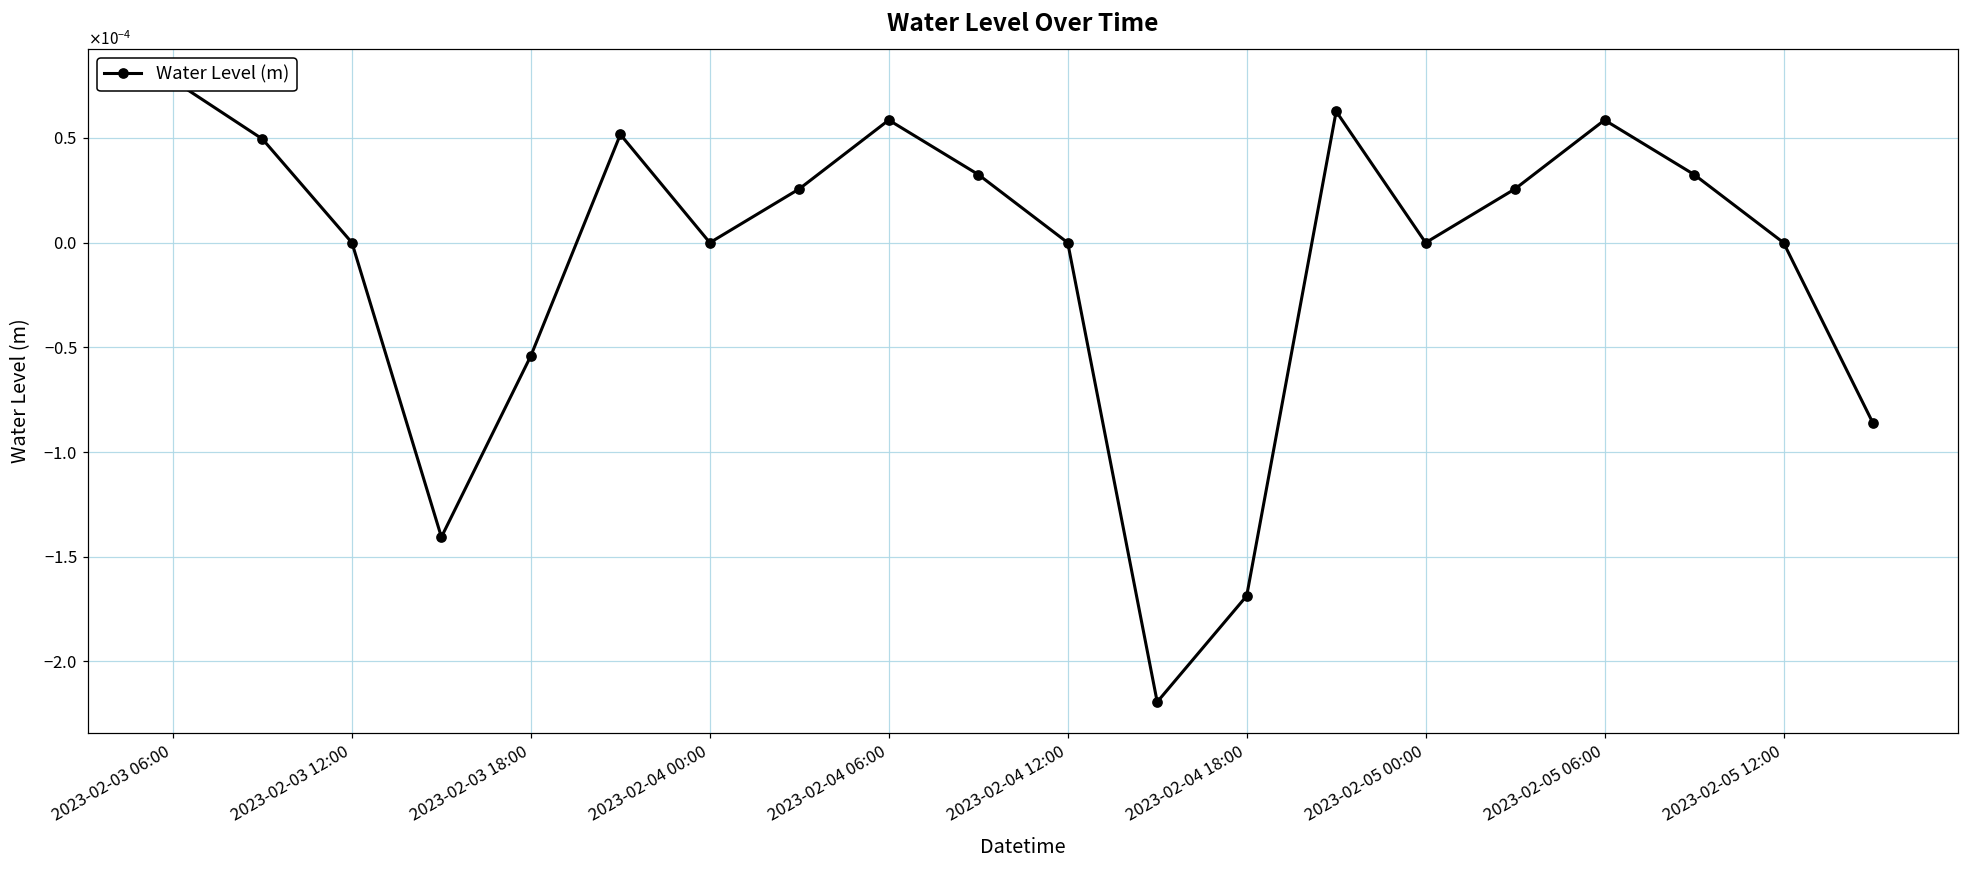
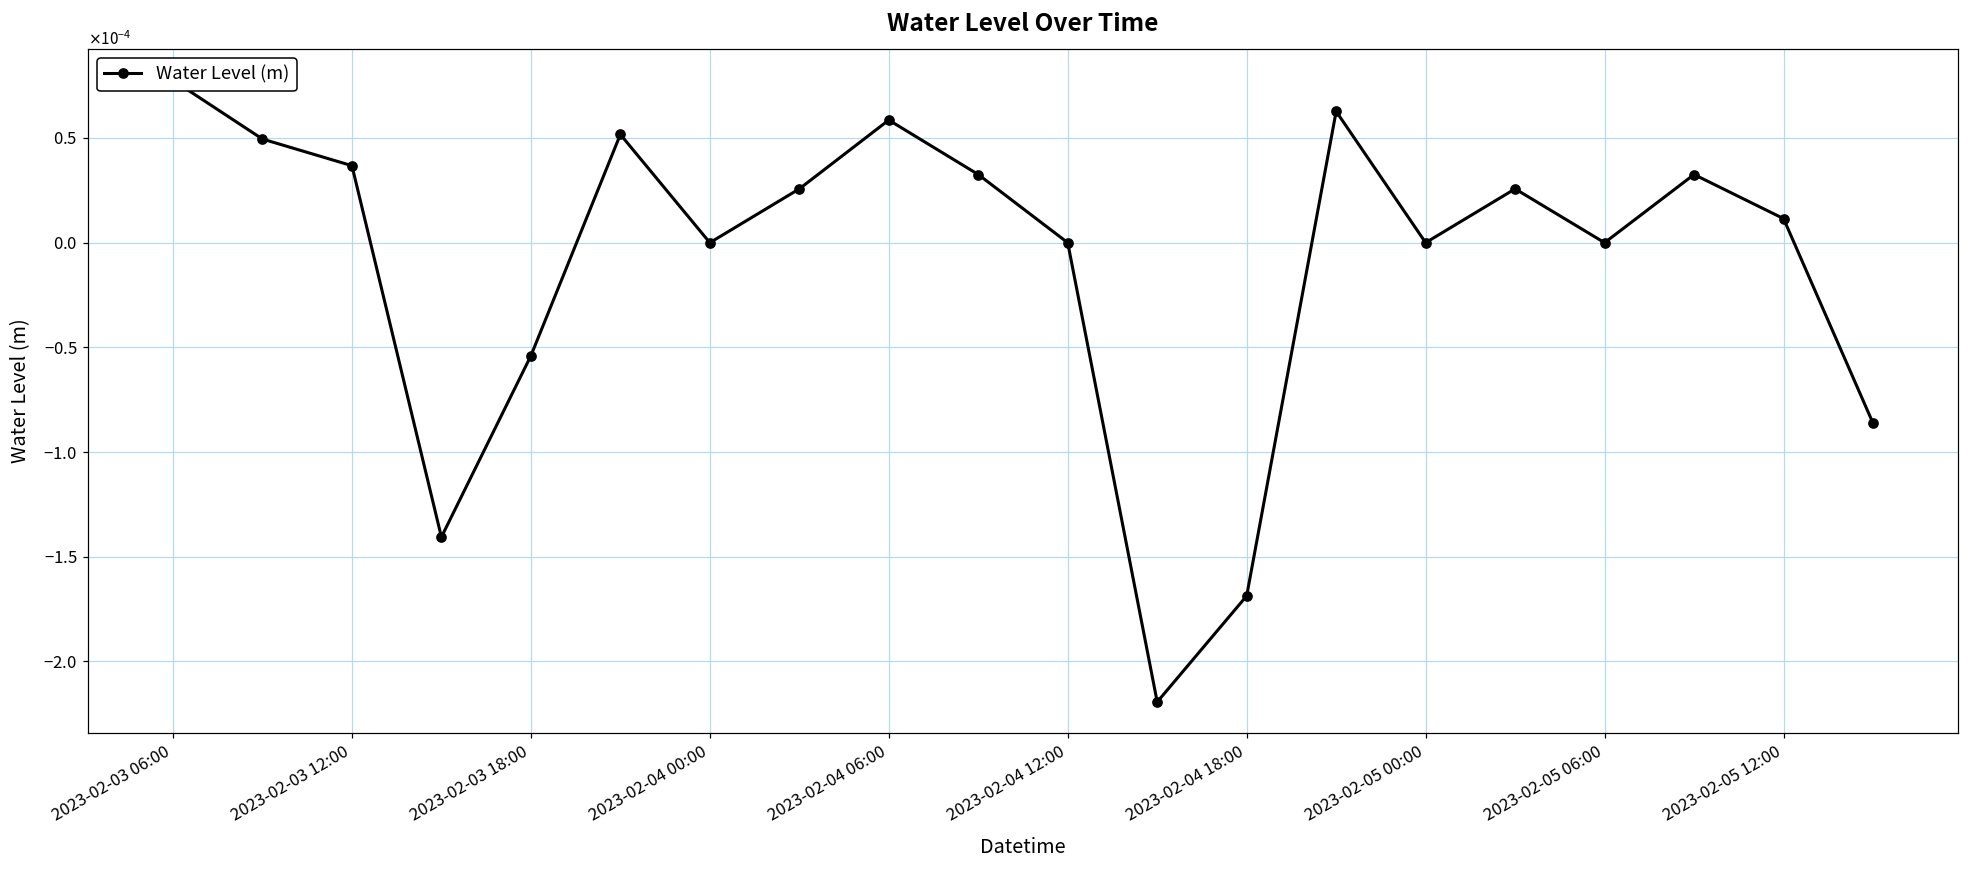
2023-02-03 12:00: 0.00000 -> 0.00004
2023-02-05 06:00: 0.0001 -> 0.0000
2023-02-05 12:00: 0.00000 -> 0.00001
